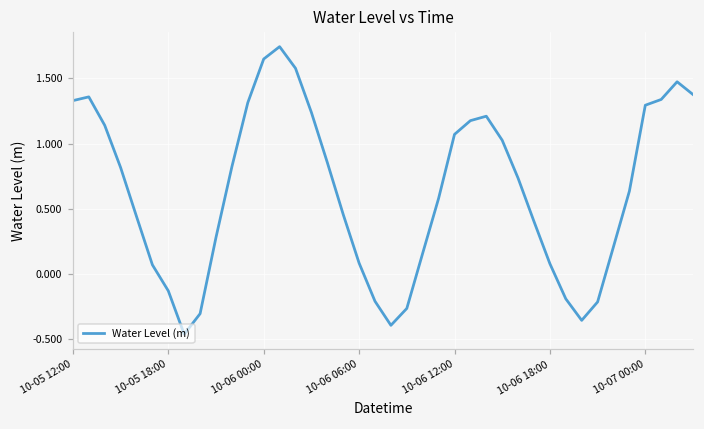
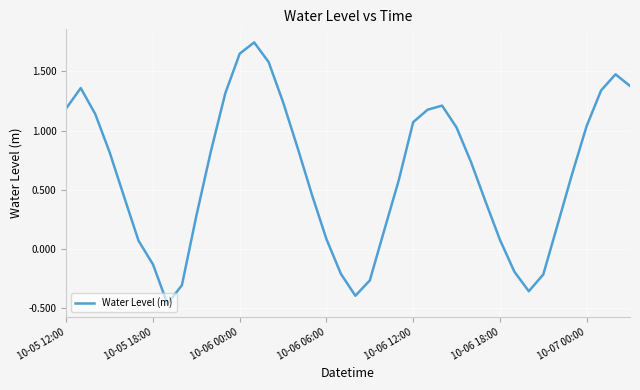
10-05 12:00: 1.33 -> 1.19
10-07 00:00: 1.29 -> 1.04
